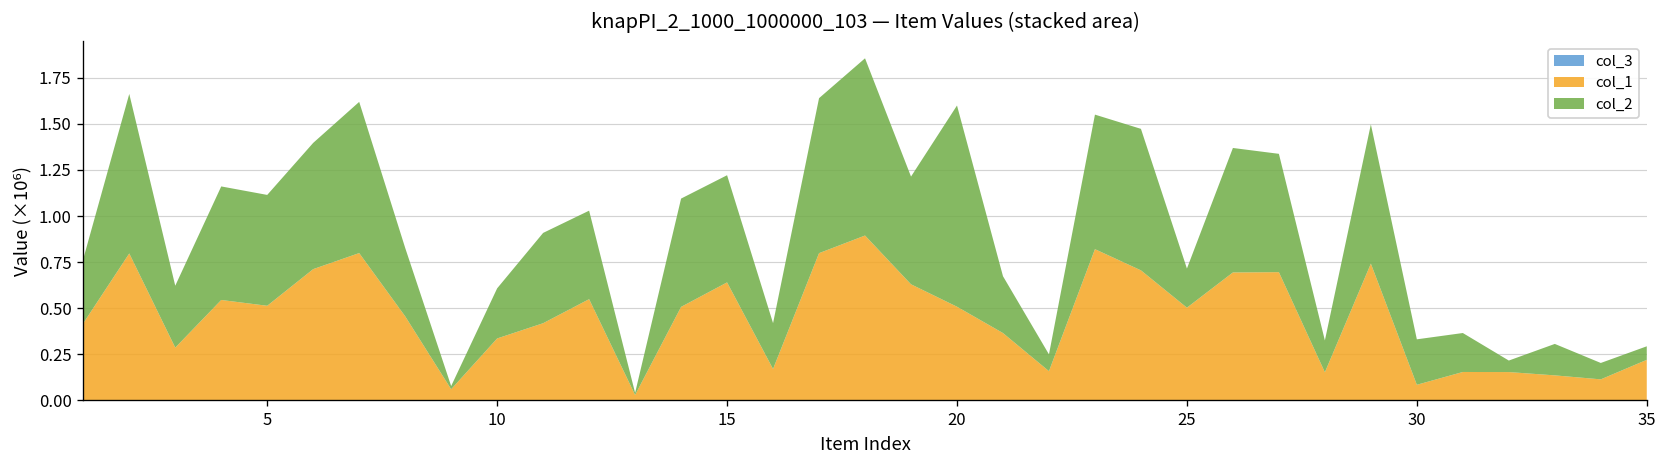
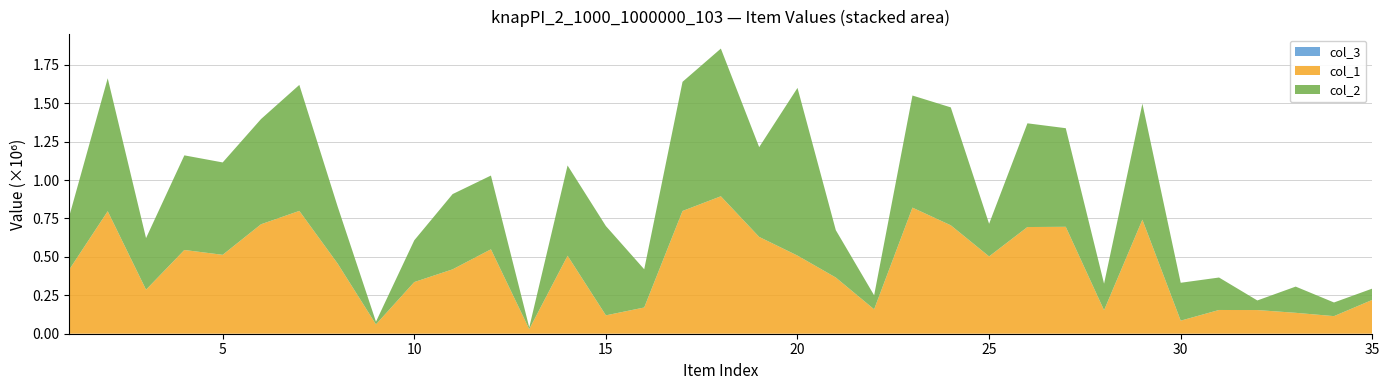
col_1, 15: 0.64 -> 0.12
